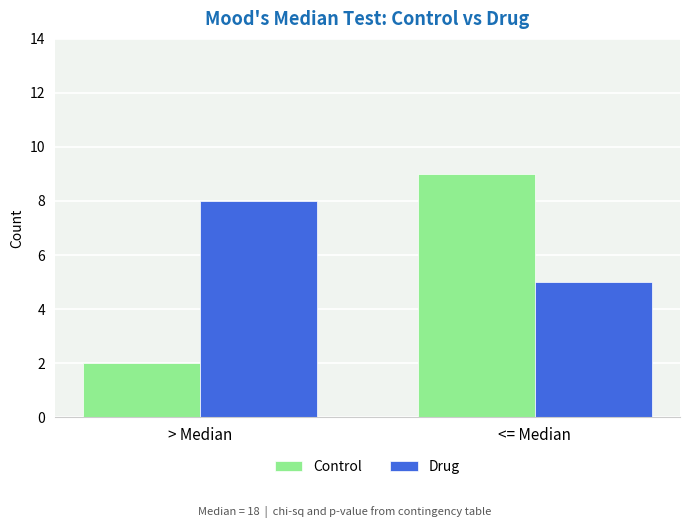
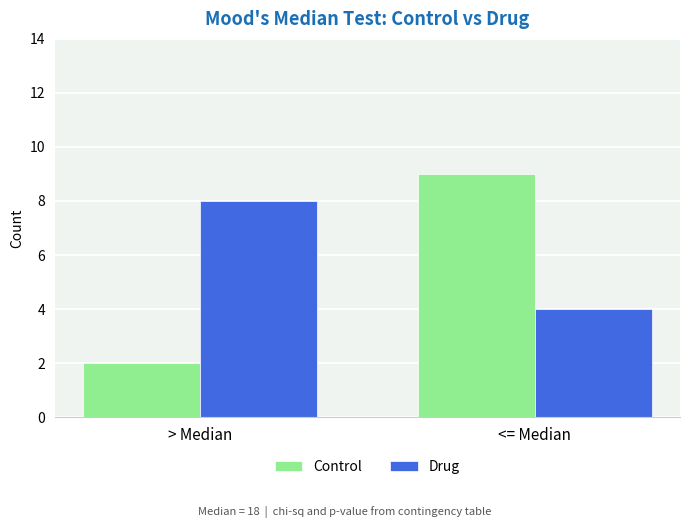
Drug, <= Median: 5 -> 4
